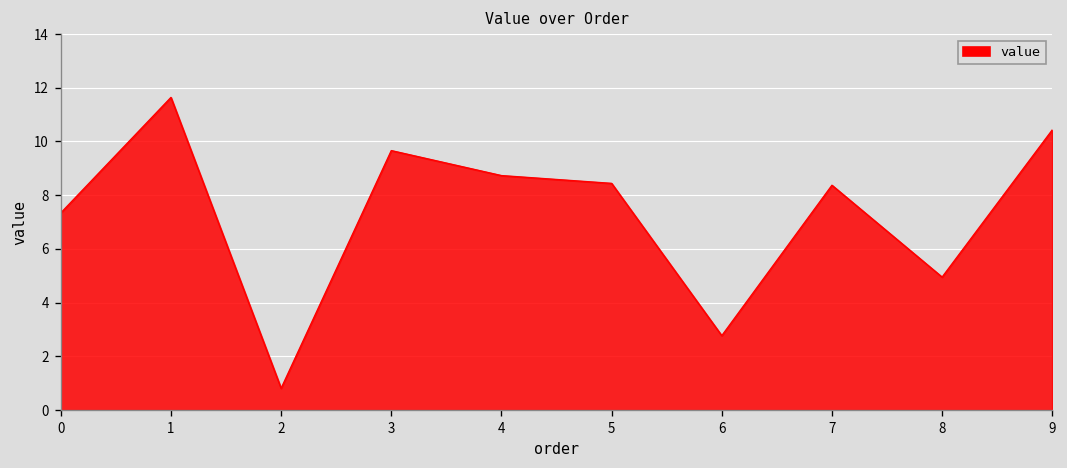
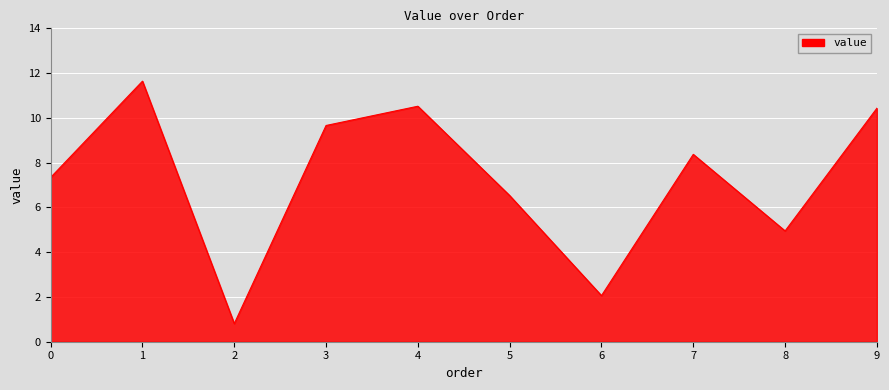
4: 8.7 -> 10.5
5: 8.4 -> 6.5
6: 2.8 -> 2.1
